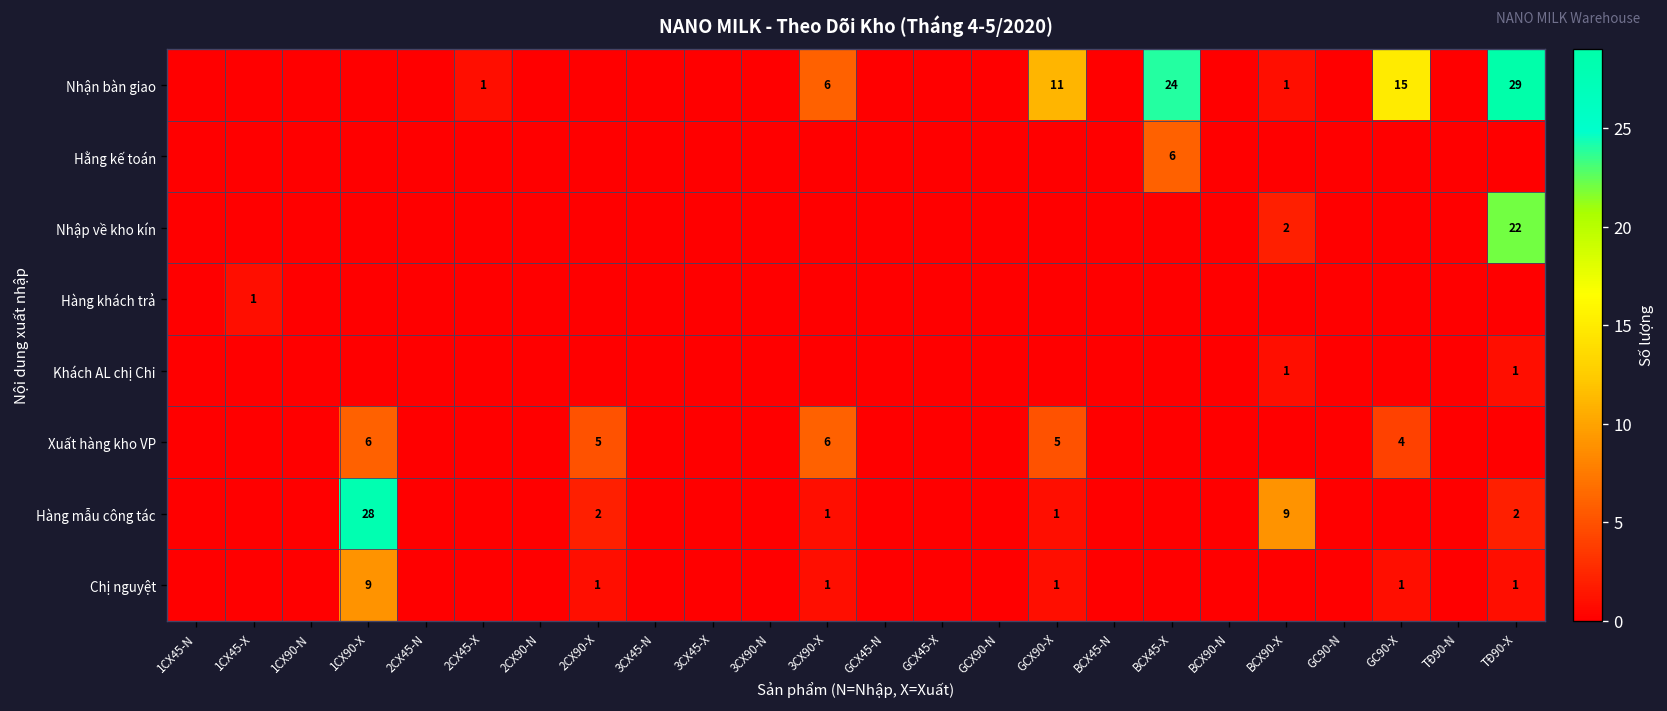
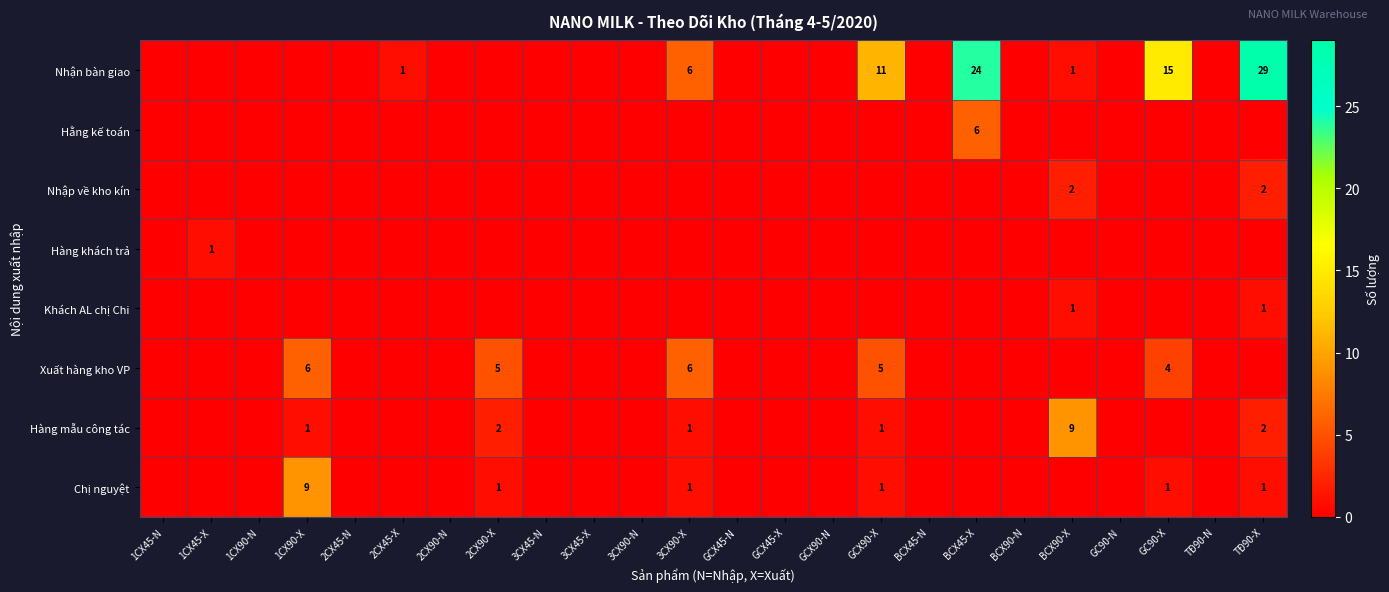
Nhập về kho kín, TĐ90-X: 22 -> 2
Hàng mẫu công tác, 1CX90-X: 28 -> 1
